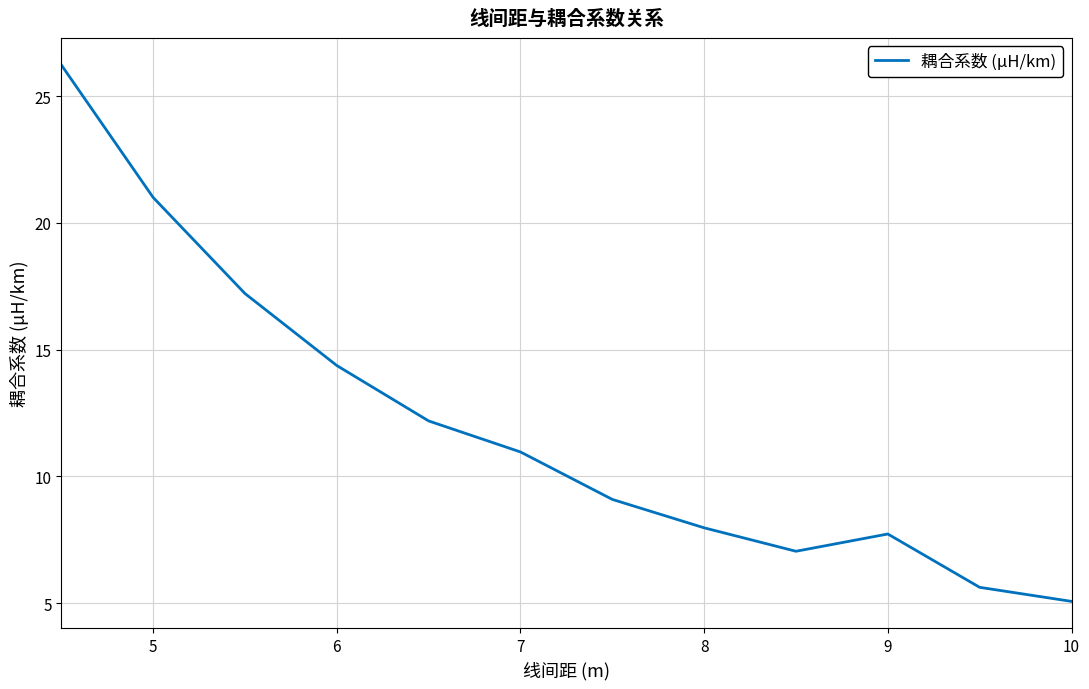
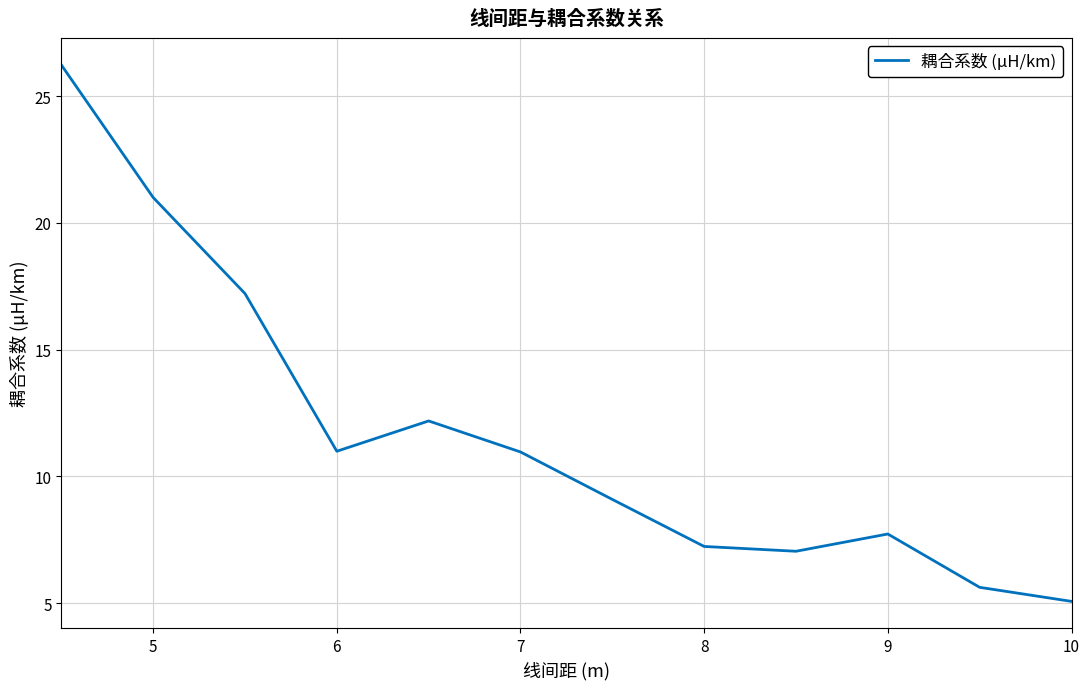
6: 14.4 -> 11.0
8: 8.0 -> 7.2
